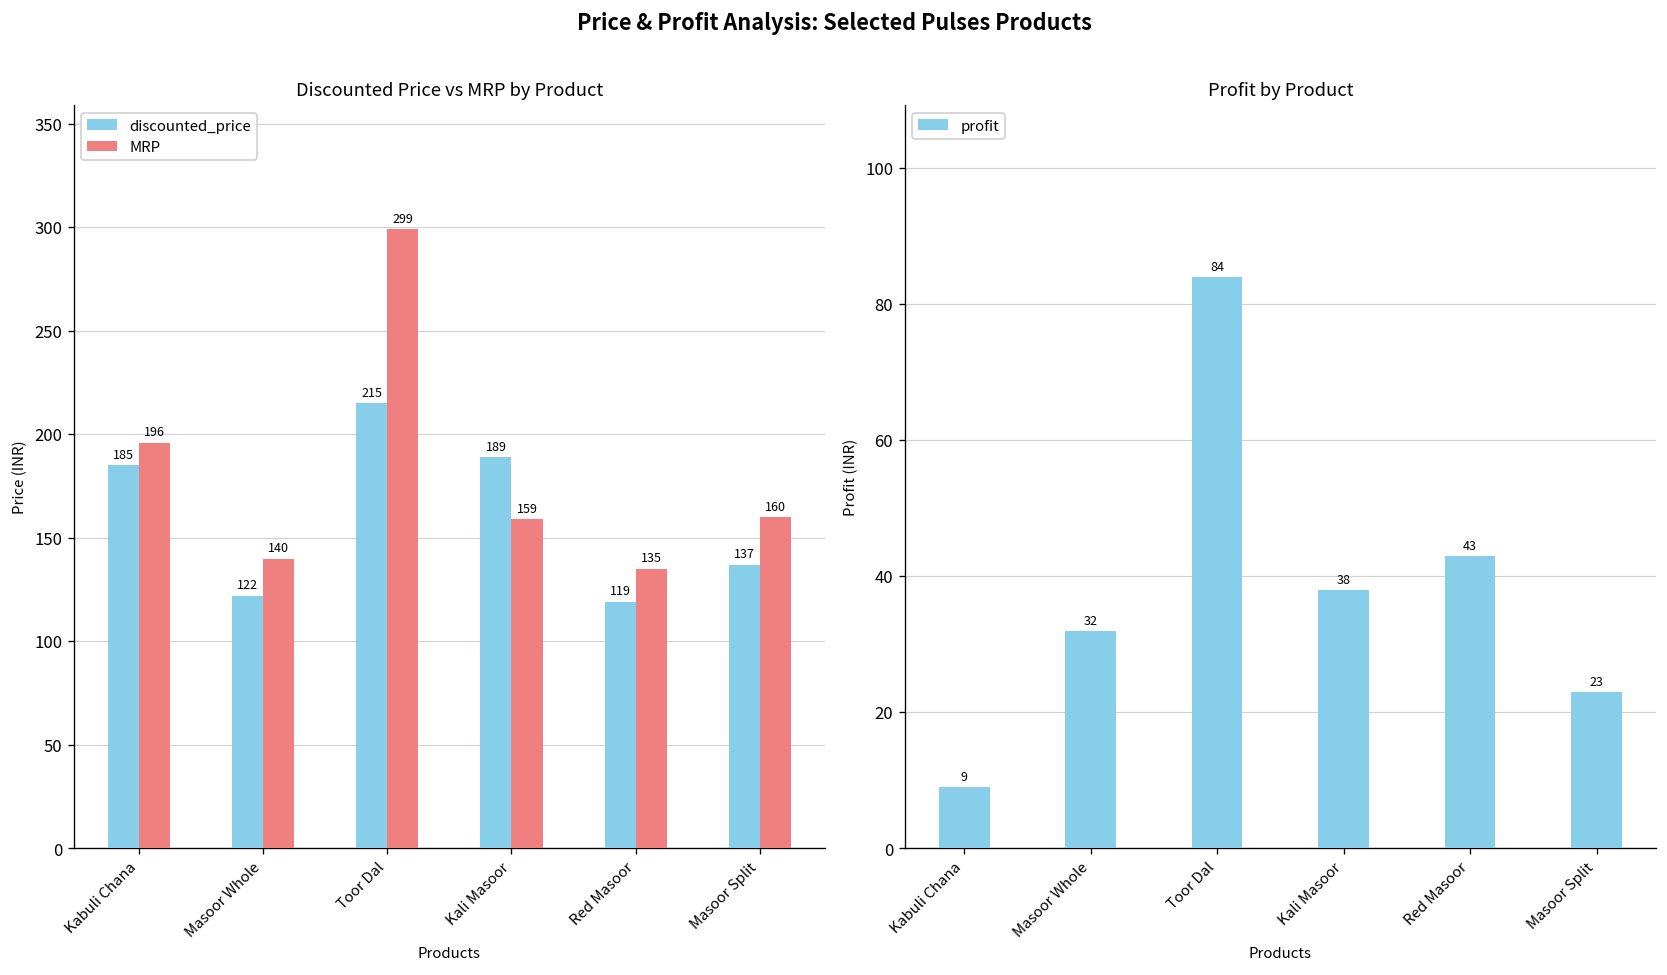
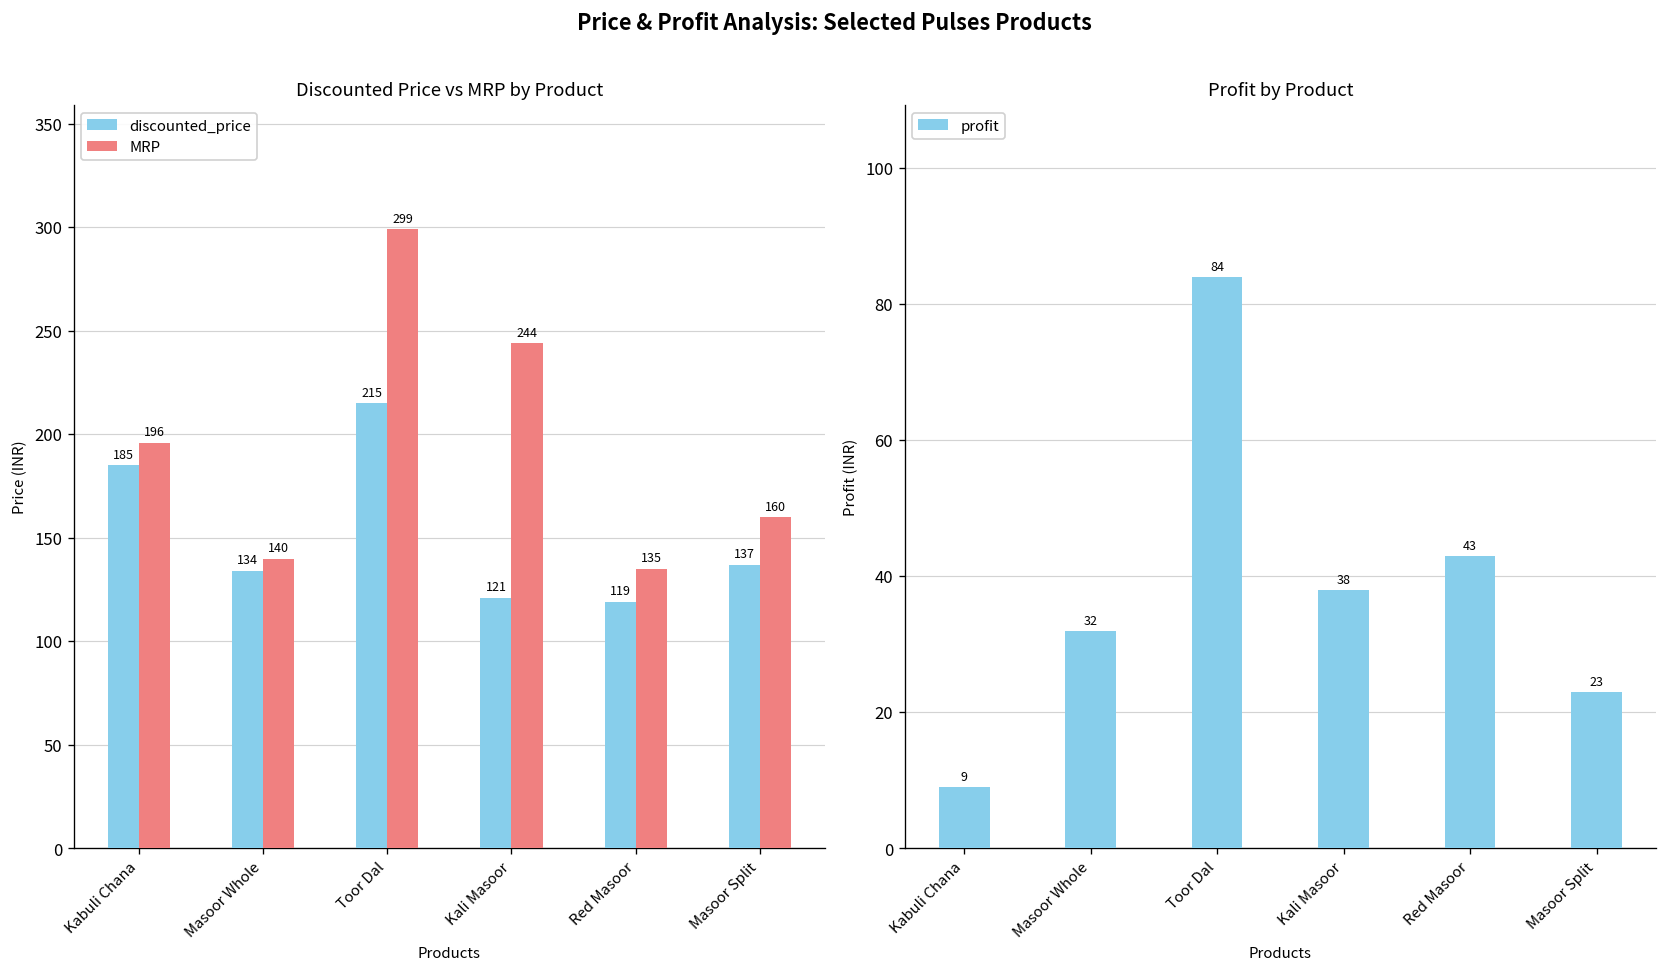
Discounted Price vs MRP by Product, discounted_price, Masoor Whole: 122 -> 134
Discounted Price vs MRP by Product, discounted_price, Kali Masoor: 189 -> 121
Discounted Price vs MRP by Product, MRP, Kali Masoor: 159 -> 244
